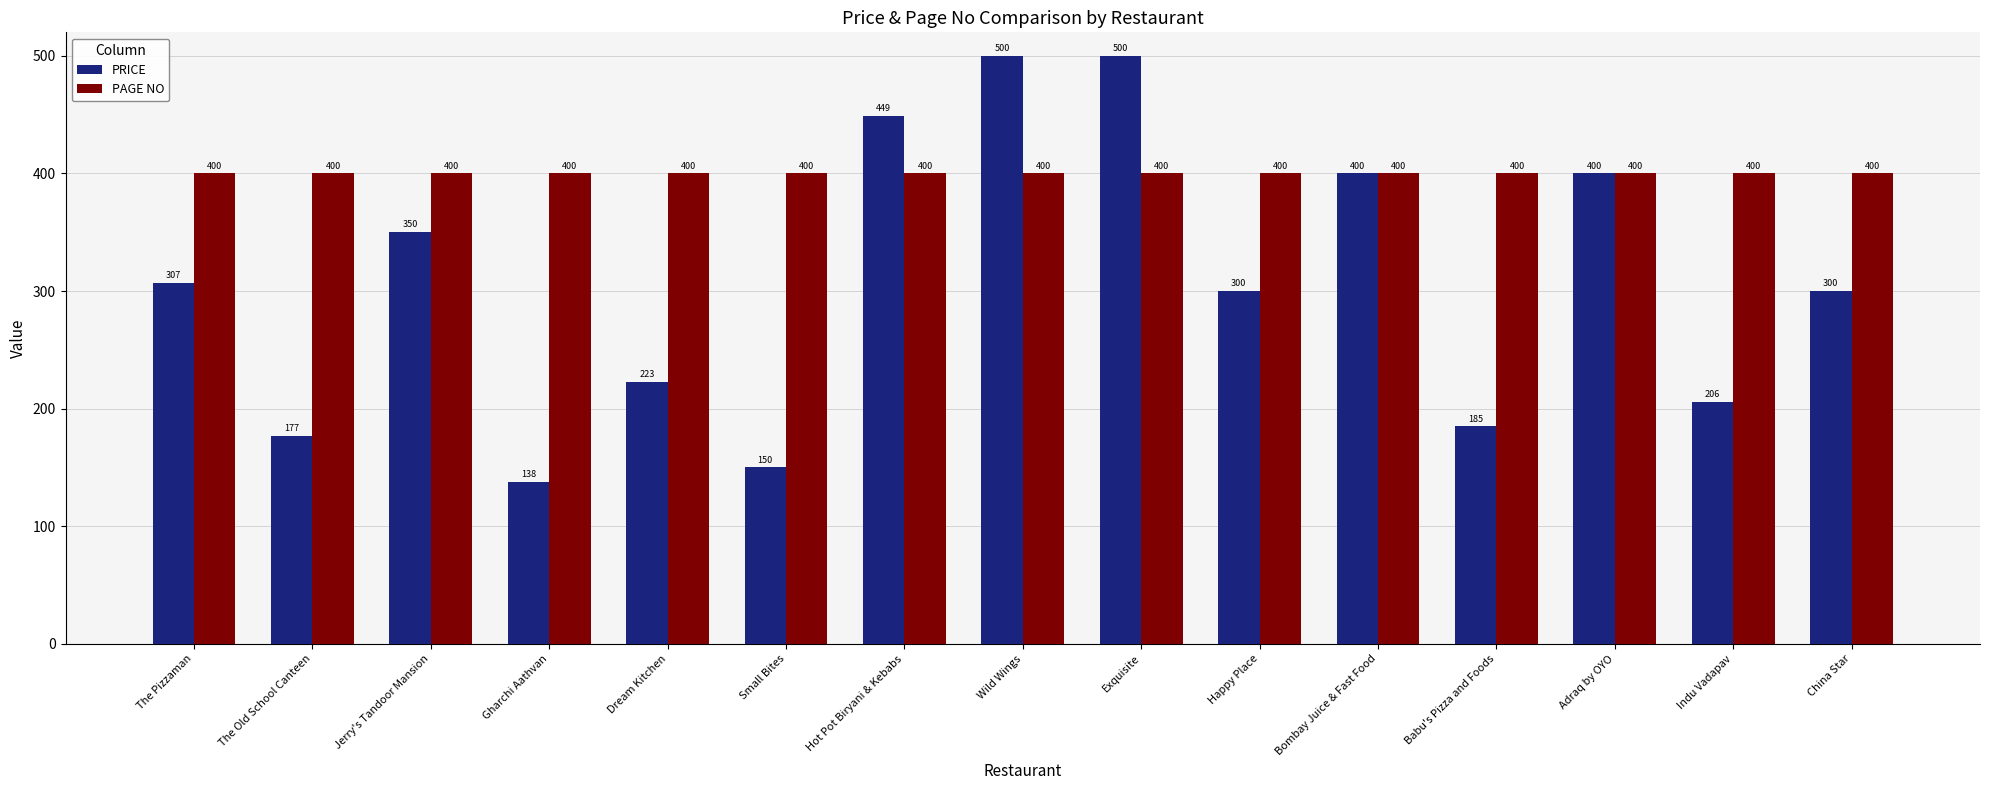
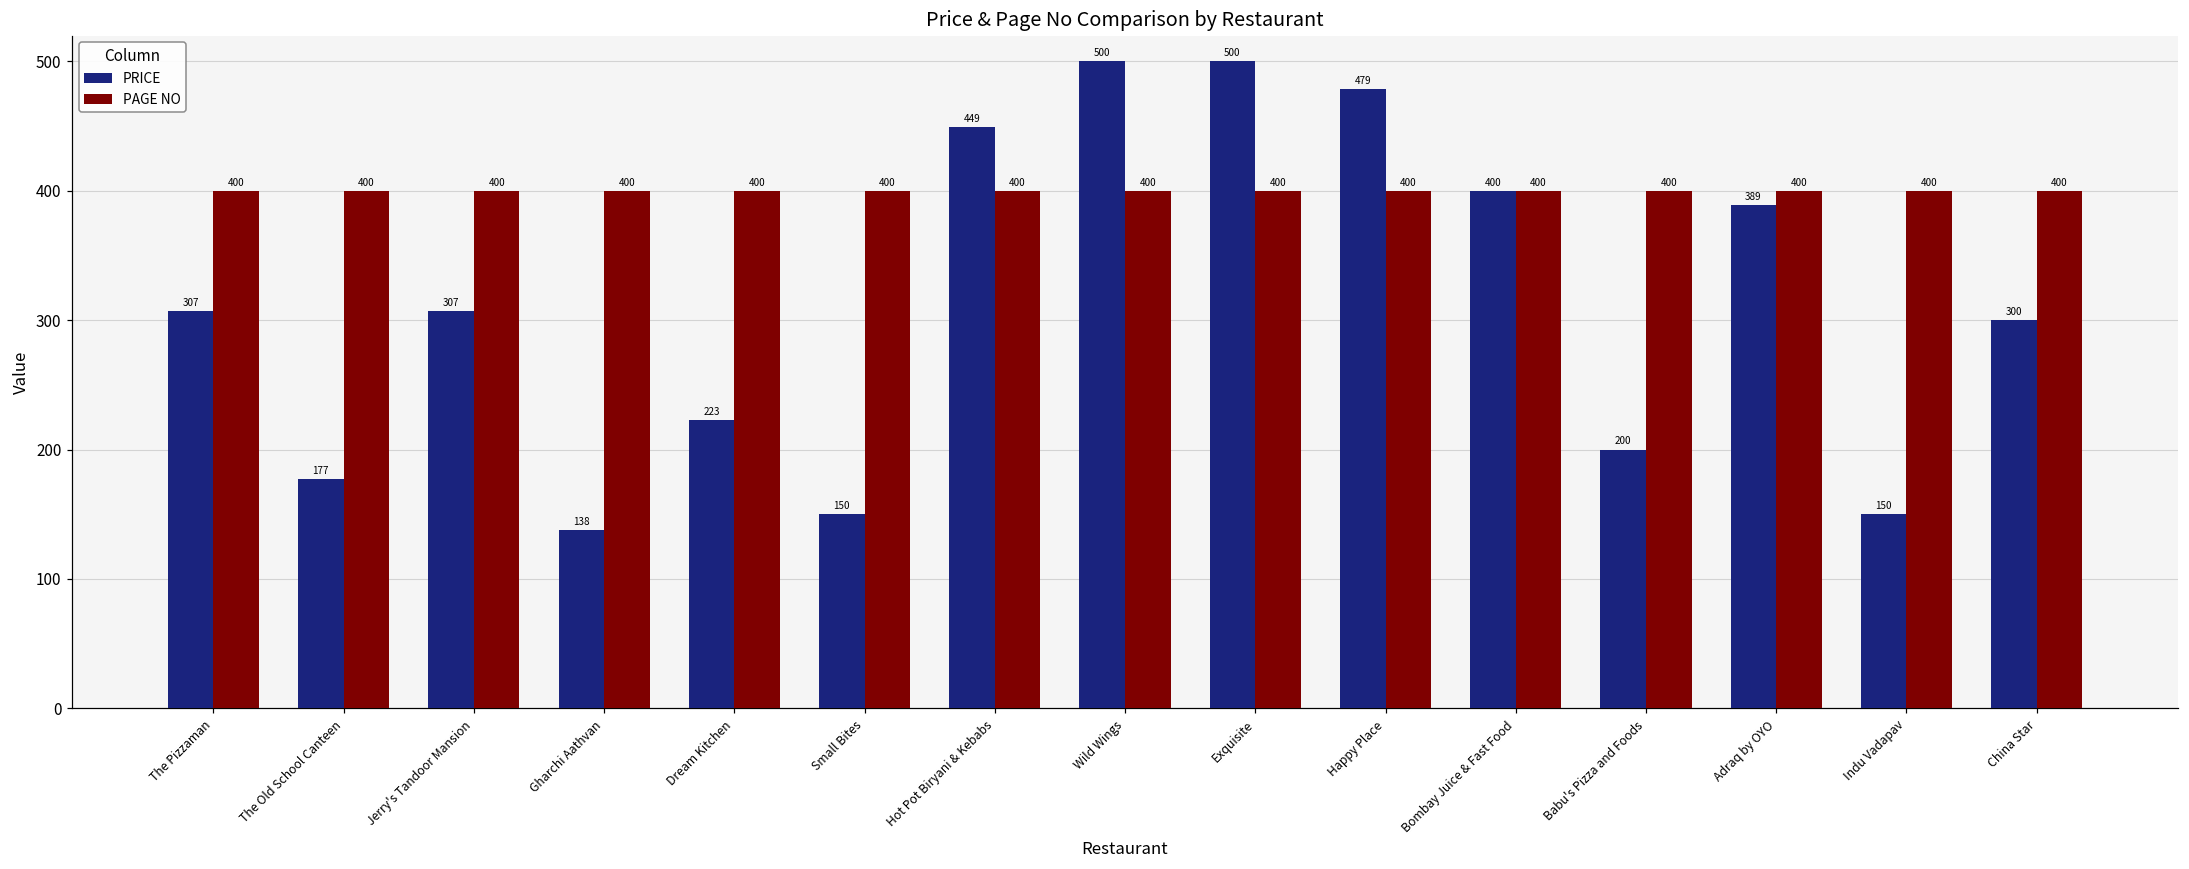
PRICE, Jerry's Tandoor Mansion: 350 -> 307
PRICE, Happy Place: 300 -> 479
PRICE, Babu's Pizza and Foods: 185 -> 200
PRICE, Adraq by OYO: 400 -> 389
PRICE, Indu Vadapav: 206 -> 150
